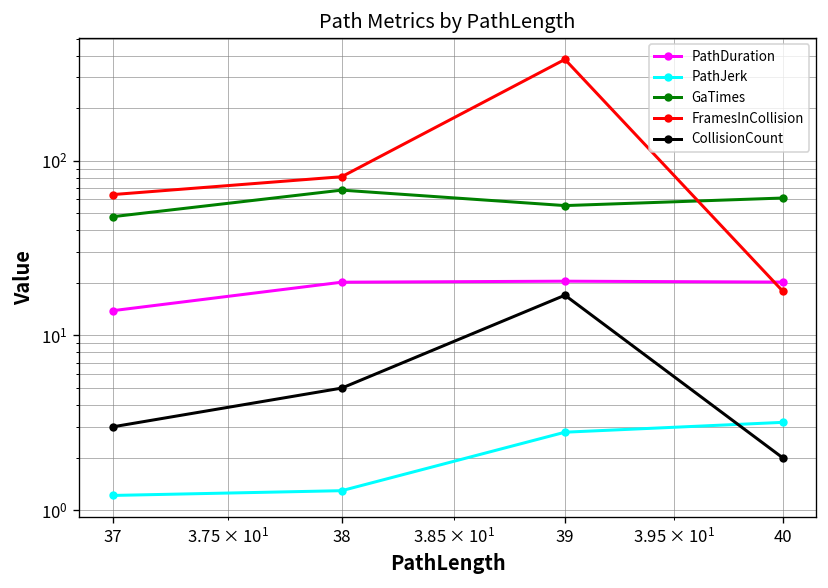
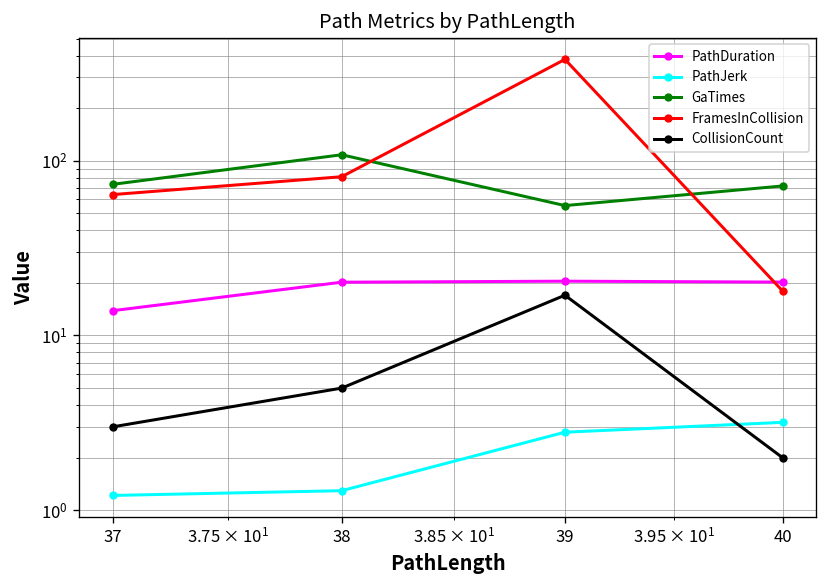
GaTimes, 37: 48 -> 70
GaTimes, 38: 70 -> 110
GaTimes, 40: 61 -> 70
